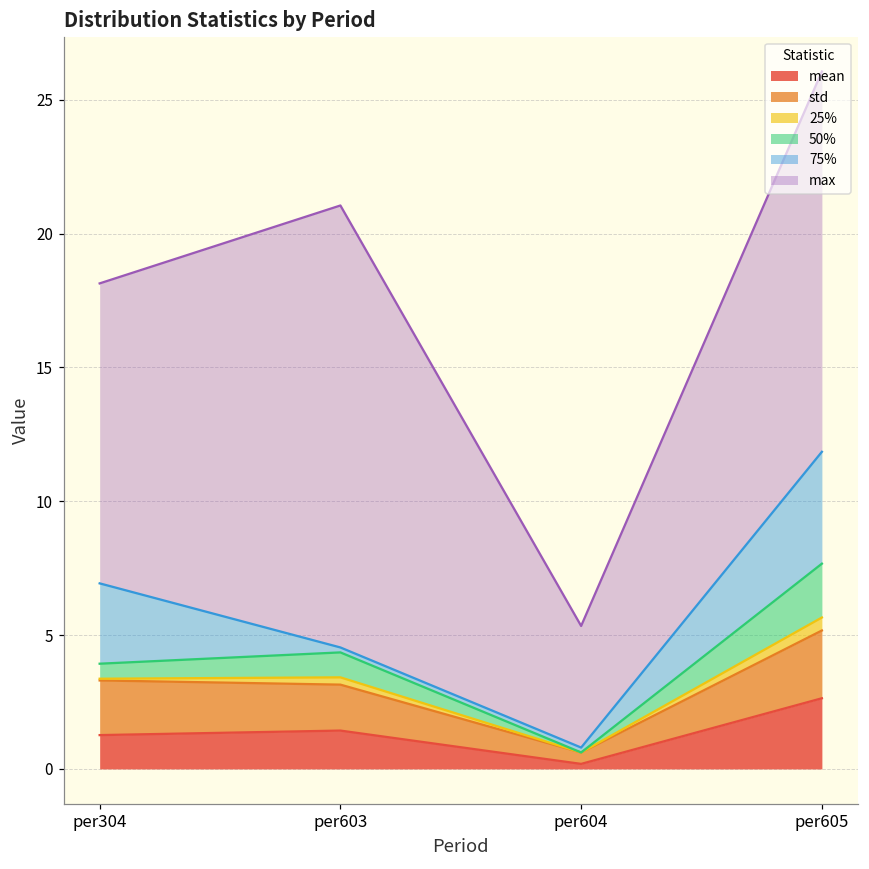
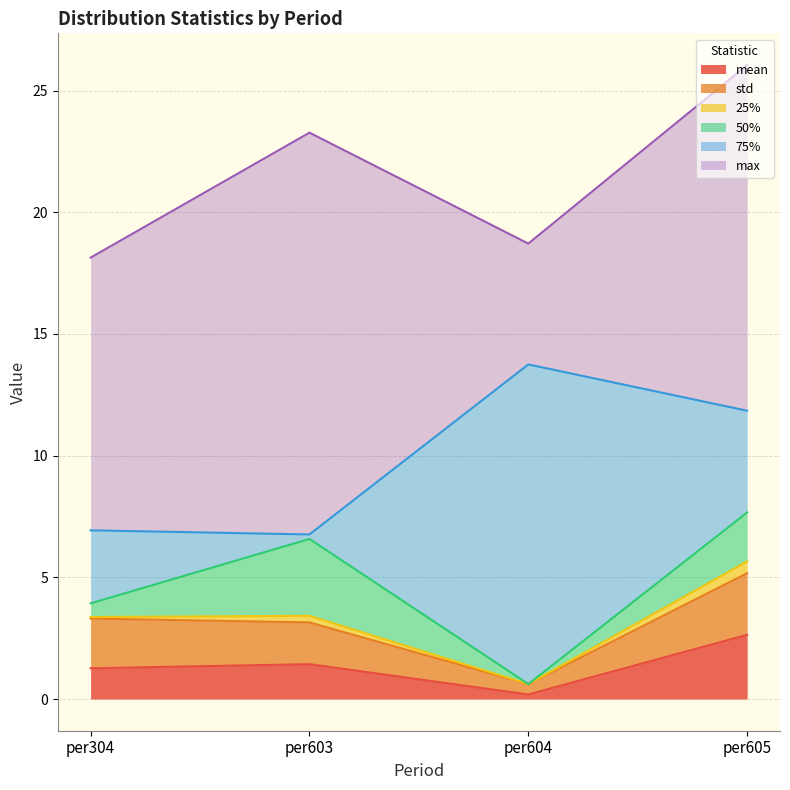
50%, per603: 0.9 -> 3.2
75%, per604: 0.2 -> 13.1
max, per604: 4.5 -> 5.0
